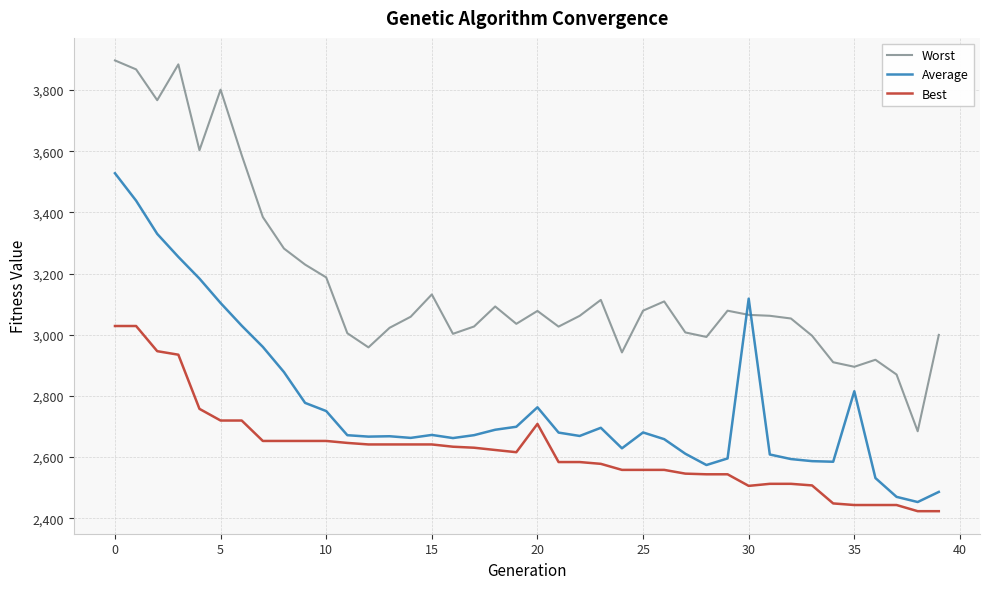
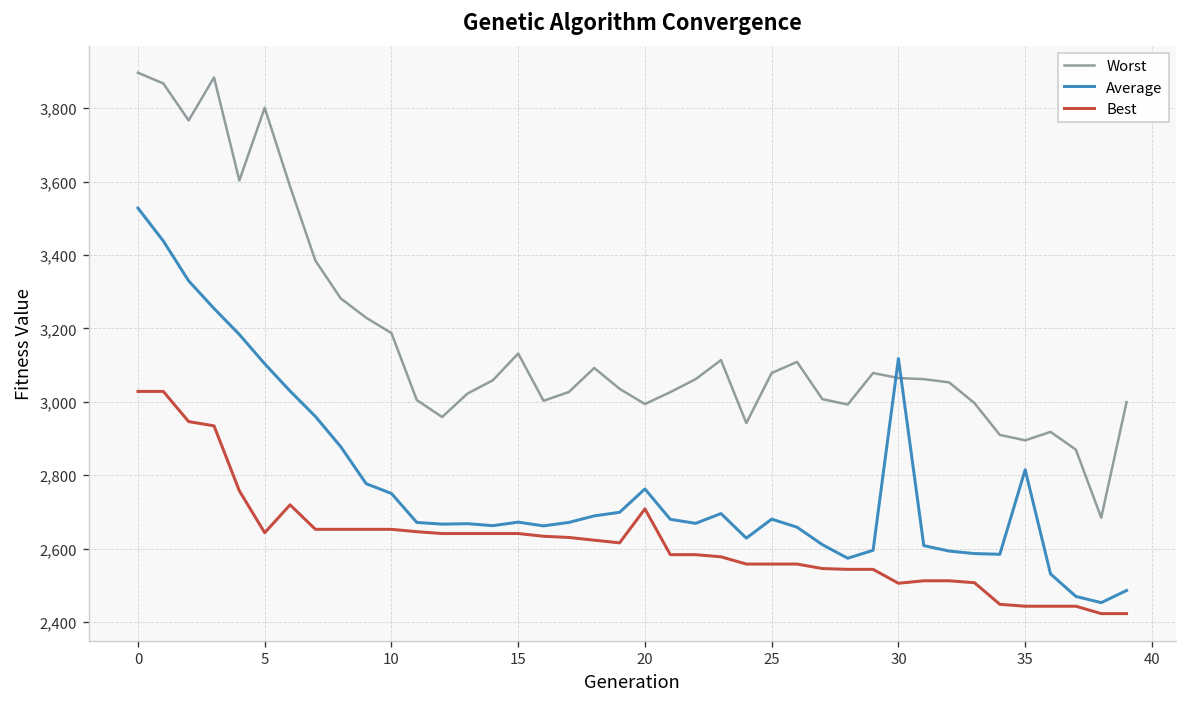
Best, 5: 2,720 -> 2,640
Worst, 20: 3,080 -> 2,990
